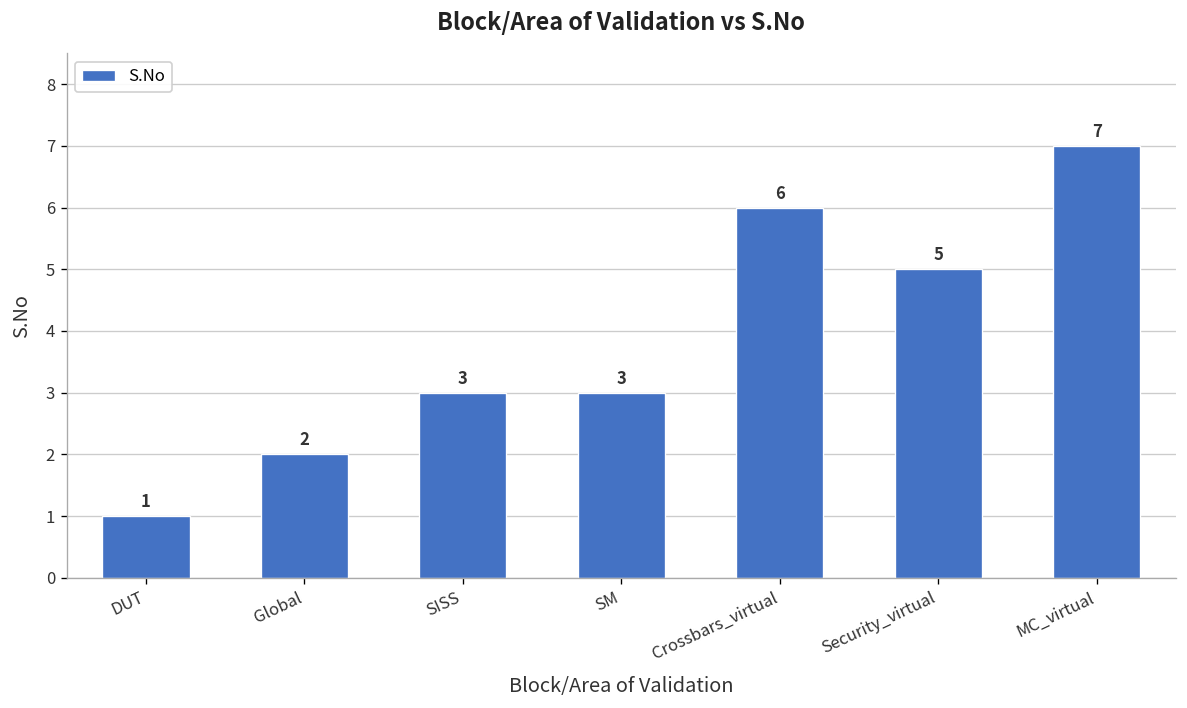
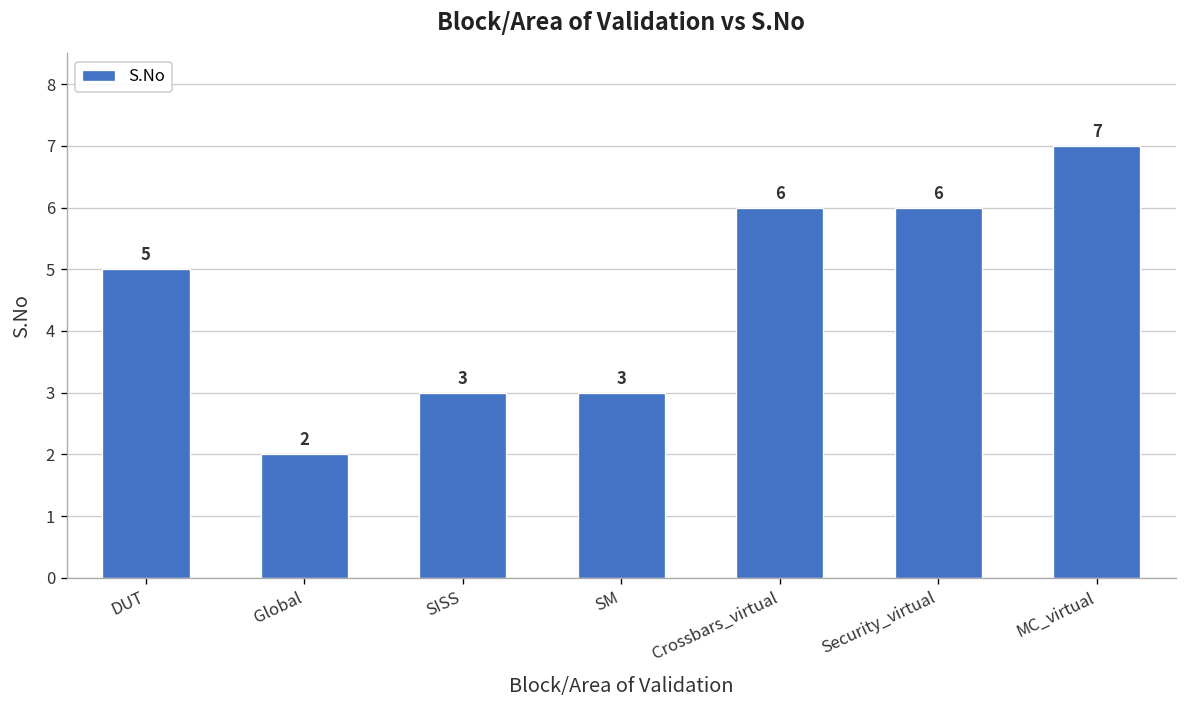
DUT: 1 -> 5
Security_virtual: 5 -> 6
